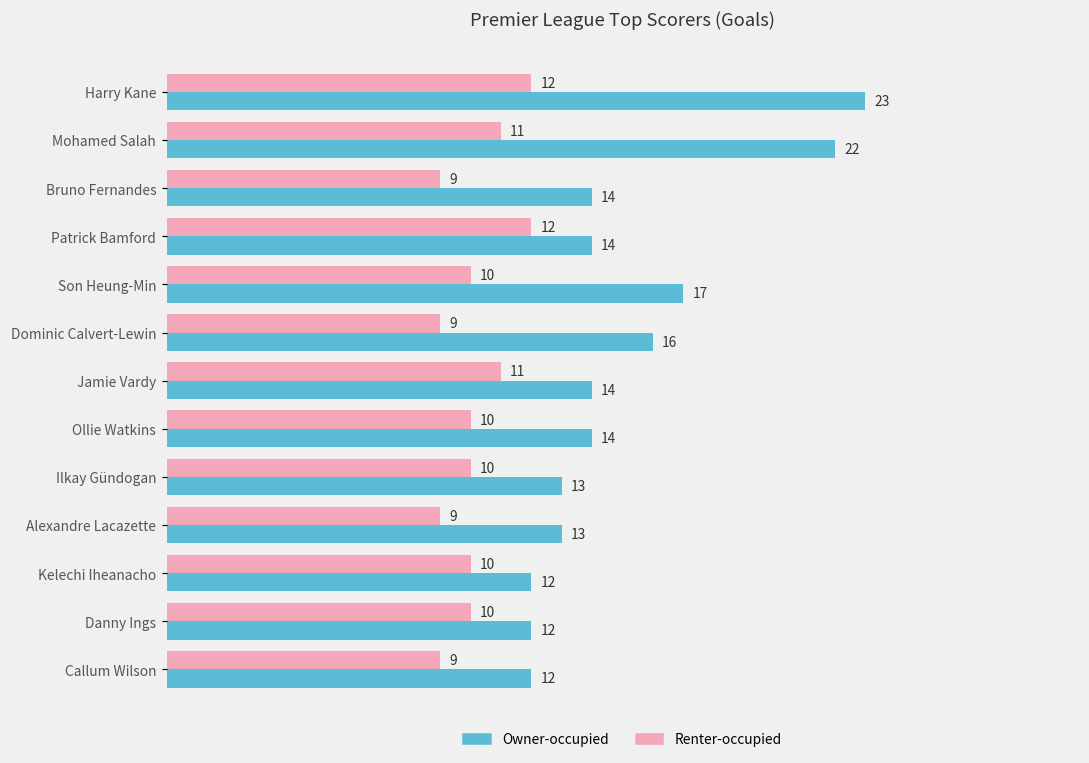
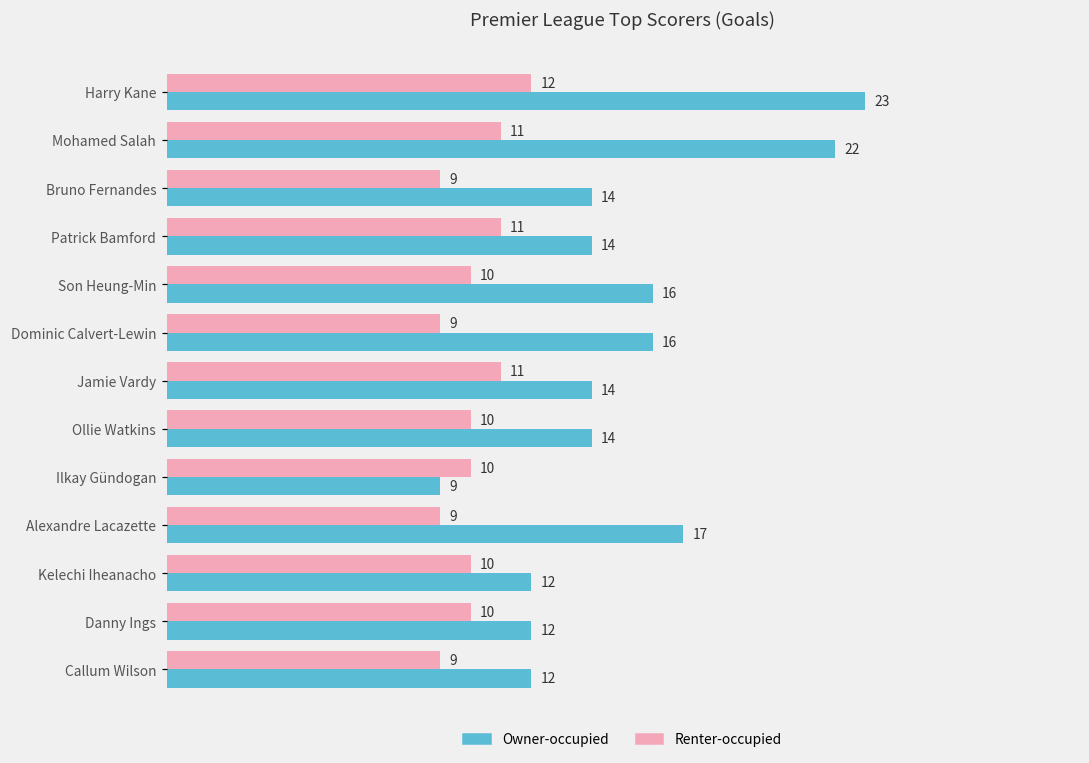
Renter-occupied, Patrick Bamford: 12 -> 11
Owner-occupied, Son Heung-Min: 17 -> 16
Owner-occupied, Ilkay Gündogan: 13 -> 9
Owner-occupied, Alexandre Lacazette: 13 -> 17
